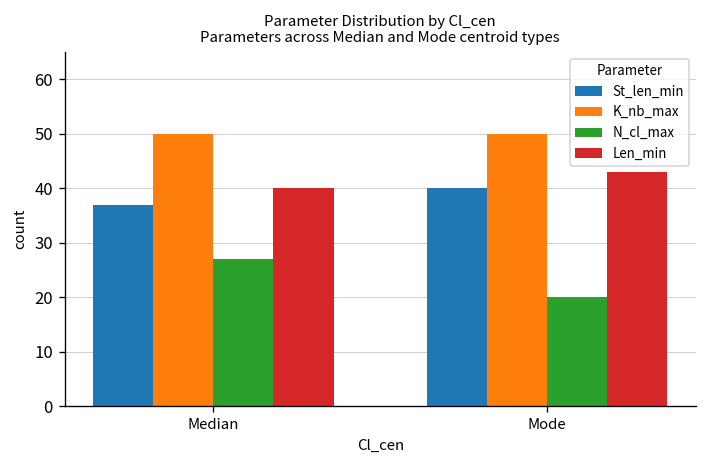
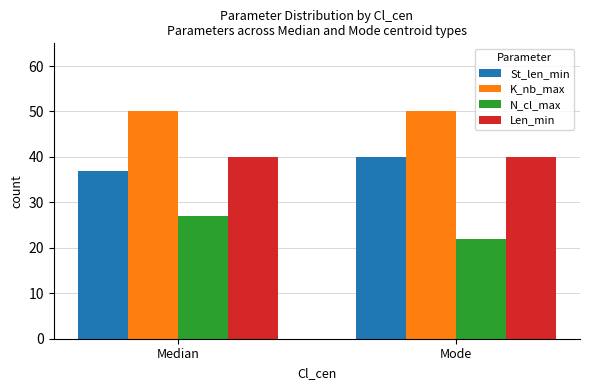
N_cl_max, Mode: 20 -> 22
Len_min, Mode: 43 -> 40
